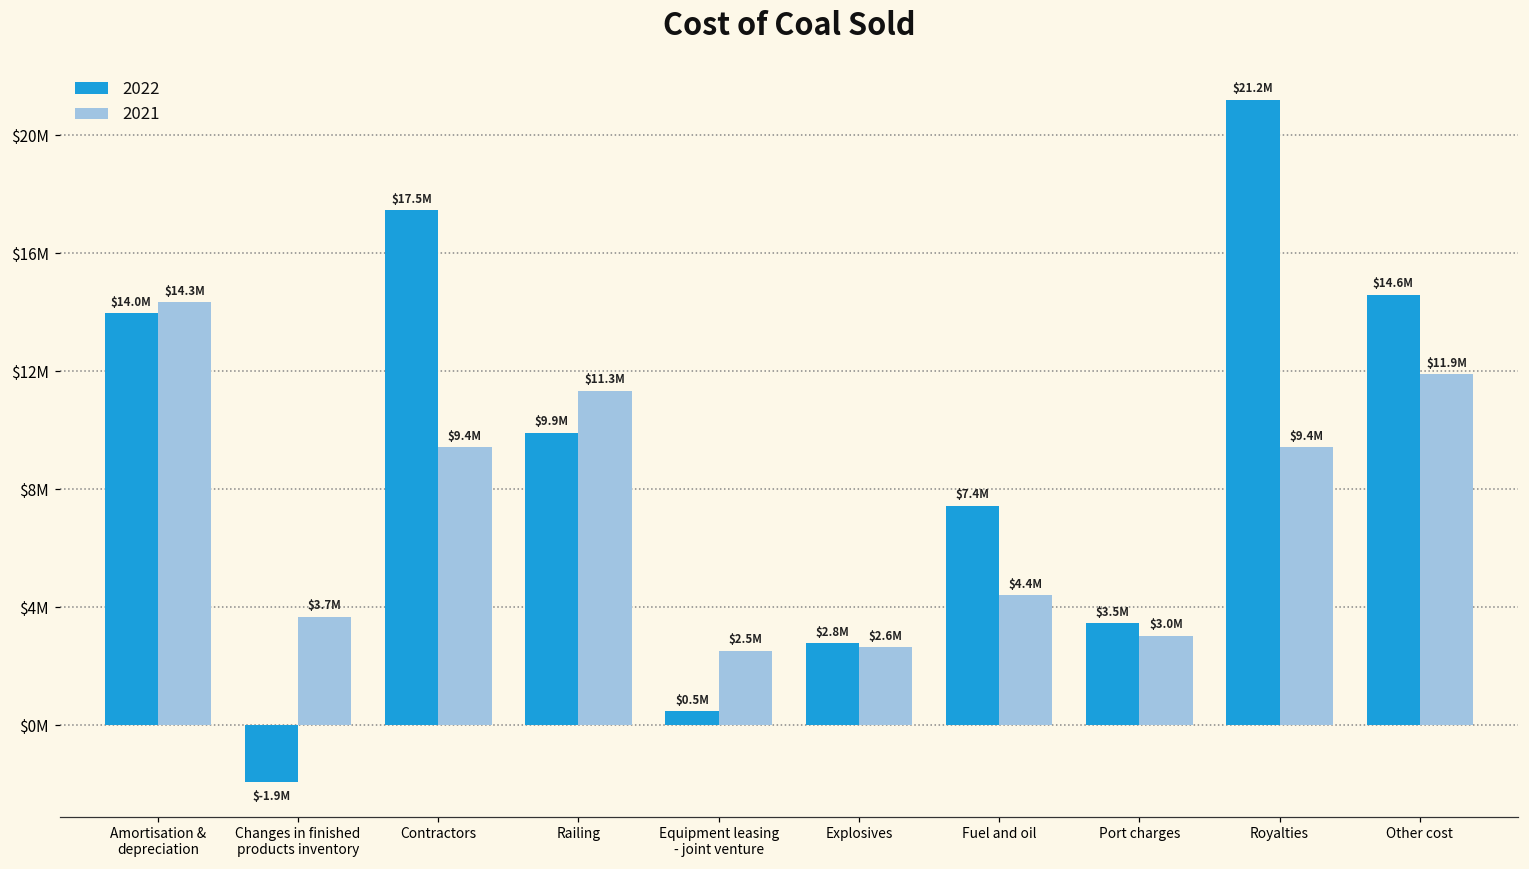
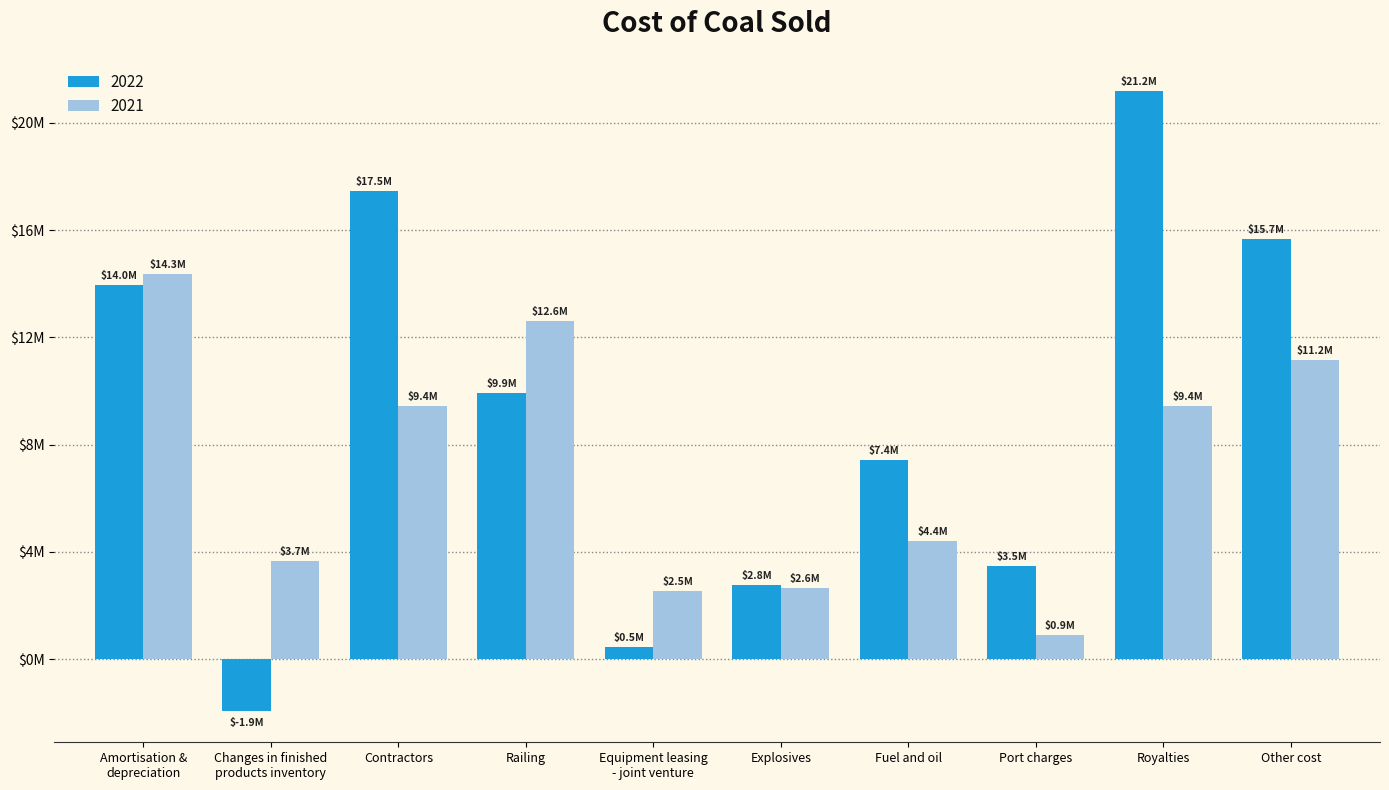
2021, Railing: $11.3M -> $12.6M
2021, Port charges: $3.0M -> $0.9M
2022, Other cost: $14.6M -> $15.7M
2021, Other cost: $11.9M -> $11.2M
